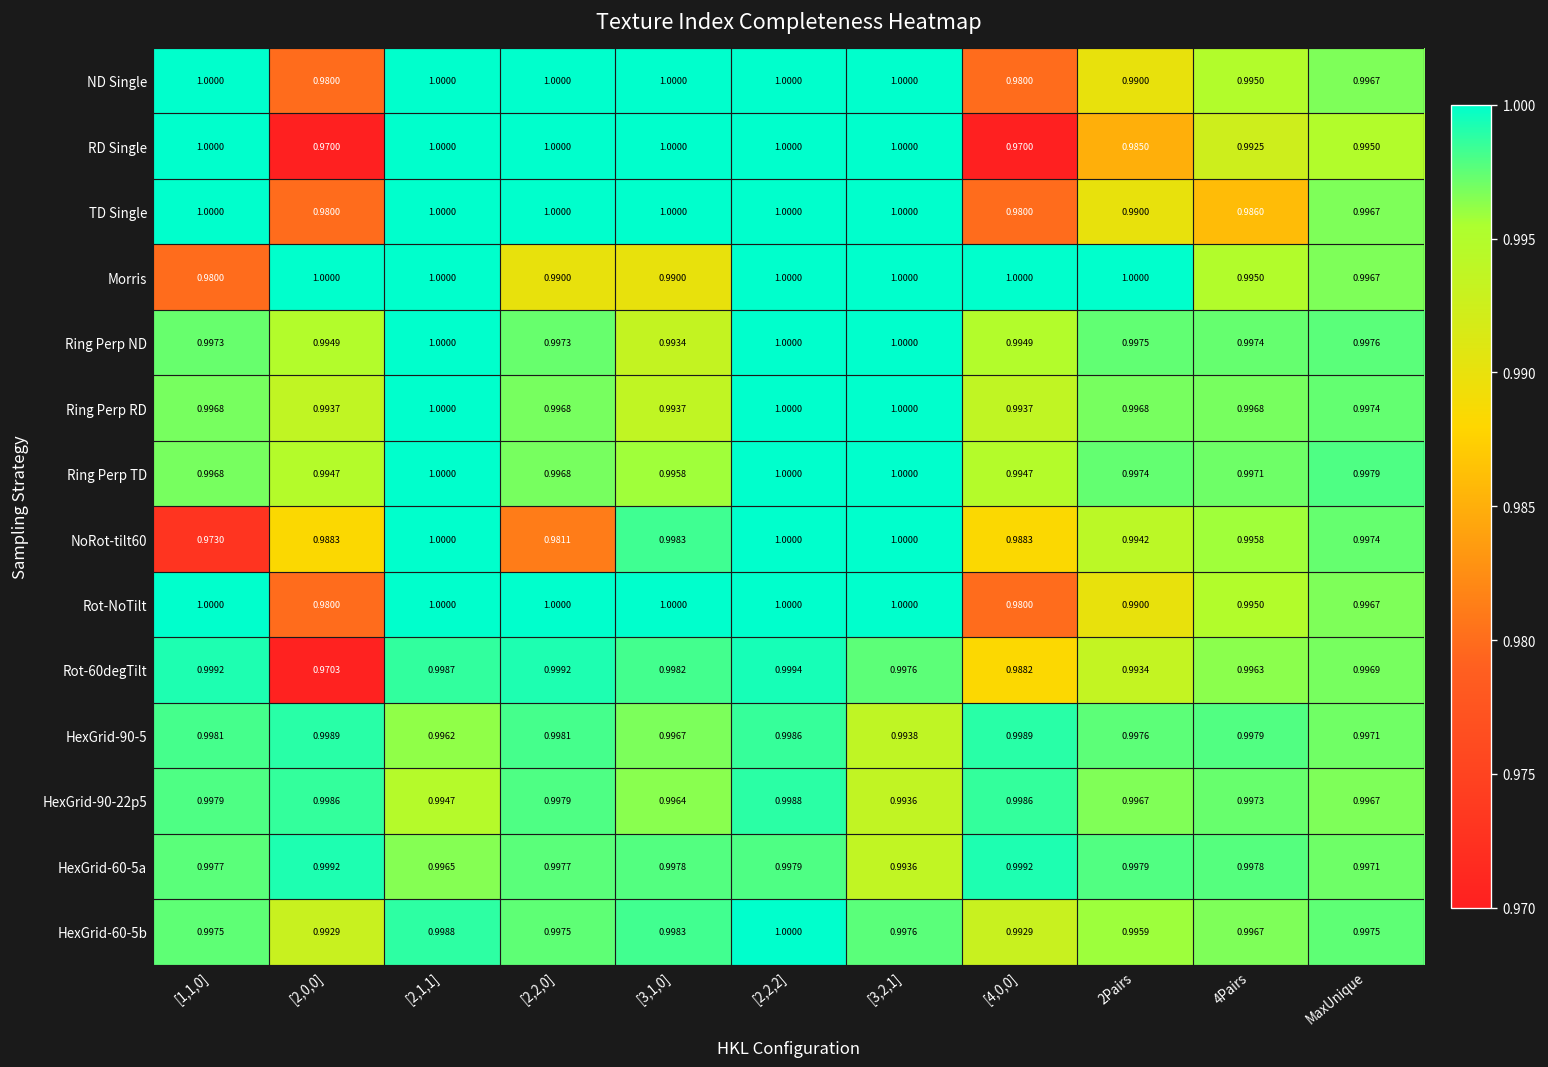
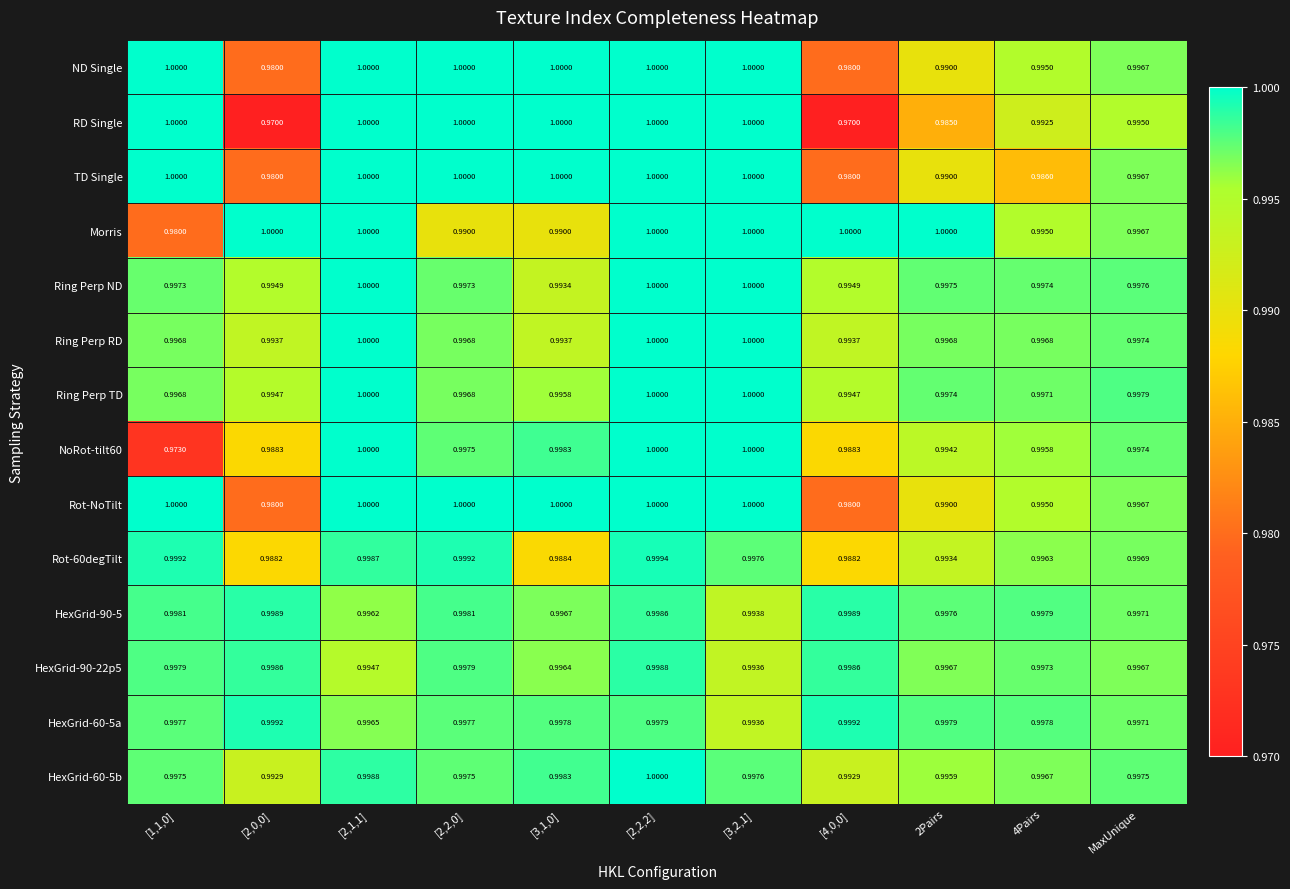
NoRot-tilt60, [2,2,0]: 0.9811 -> 0.9975
Rot-60degTilt, [2,0,0]: 0.9703 -> 0.9882
Rot-60degTilt, [3,1,0]: 0.9982 -> 0.9884
